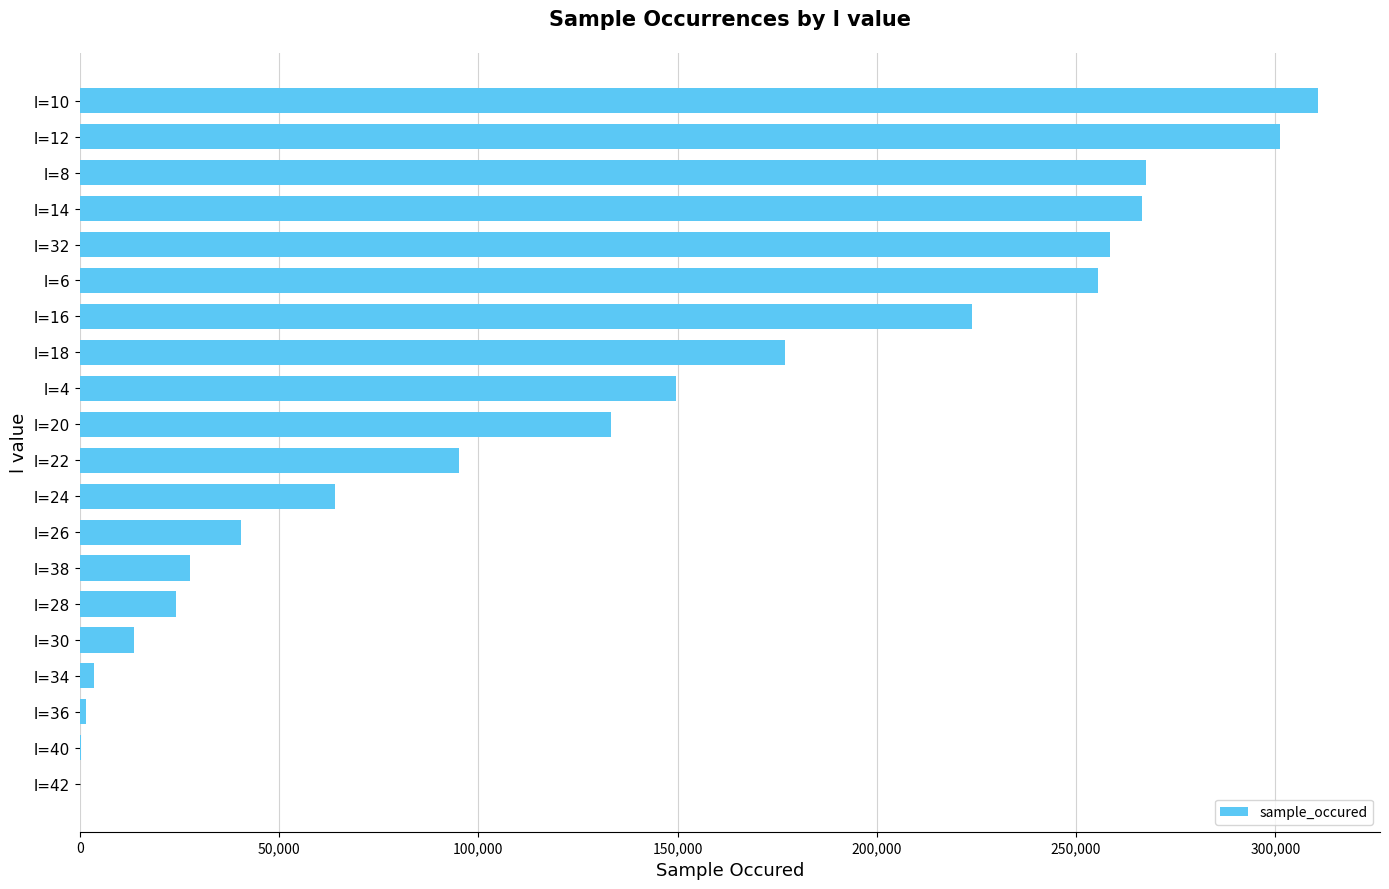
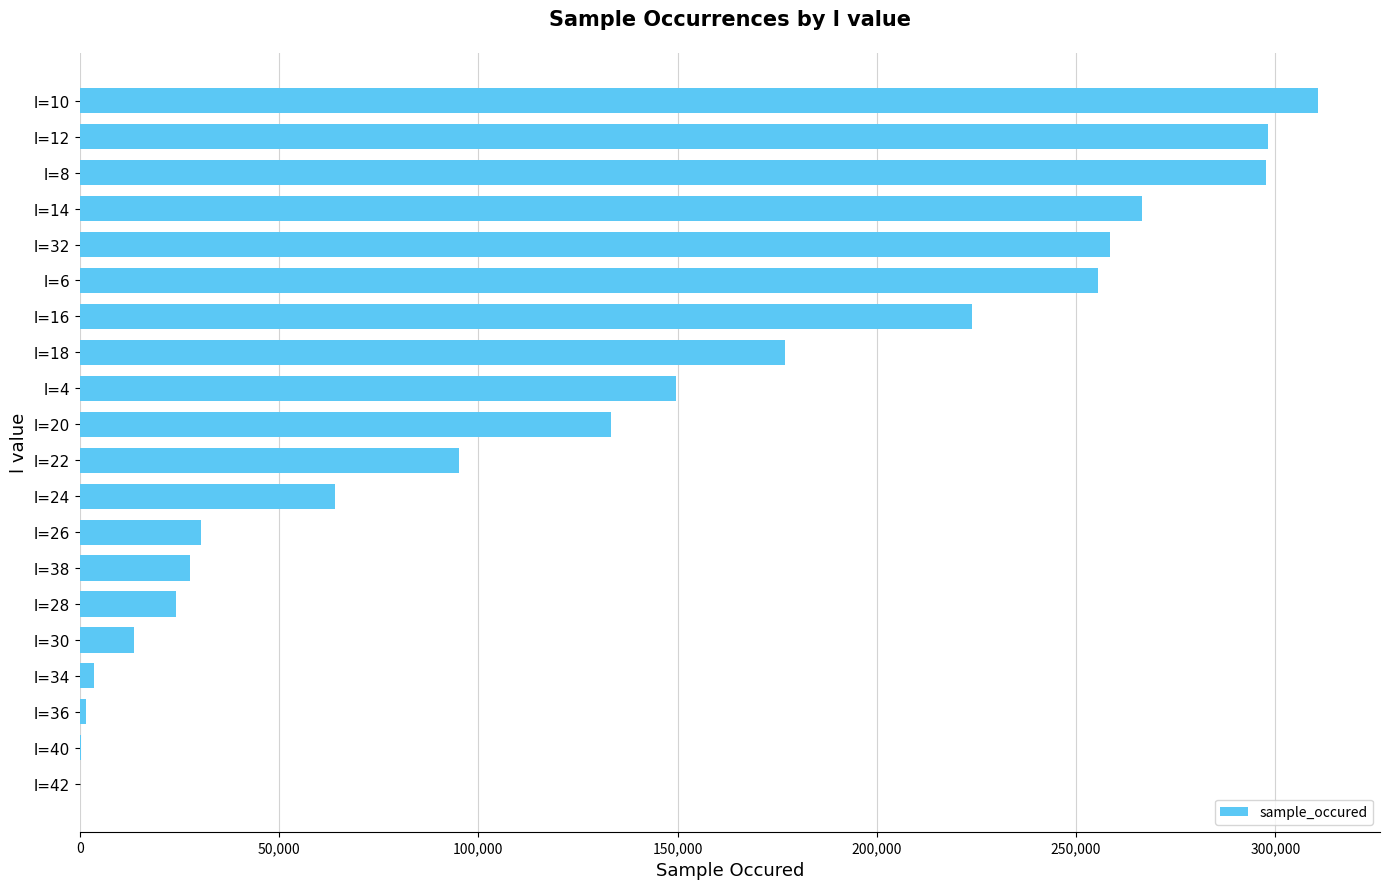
l=12: 301,000 -> 298,000
l=8: 267,000 -> 298,000
l=26: 40,000 -> 30,000
